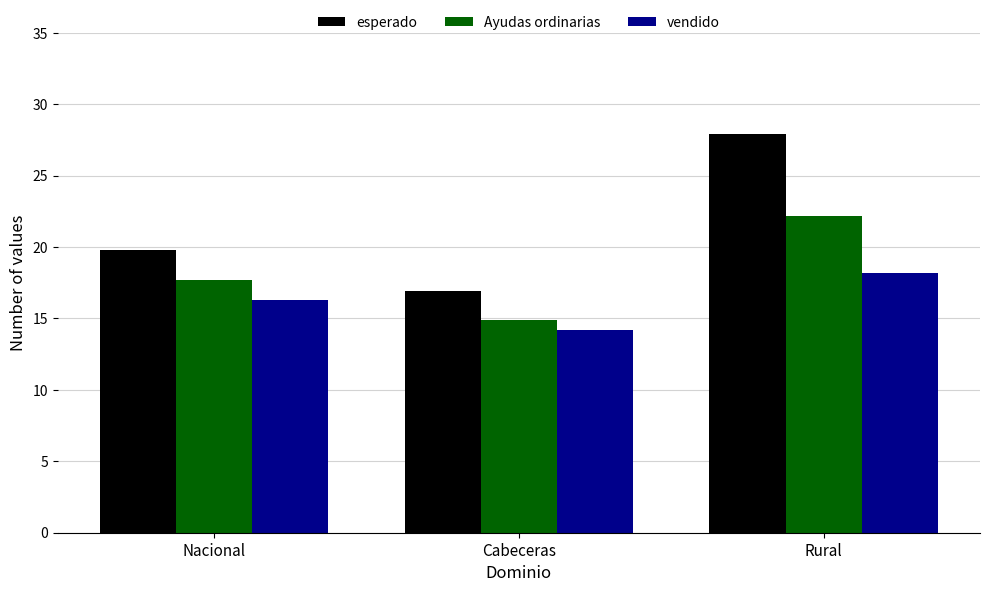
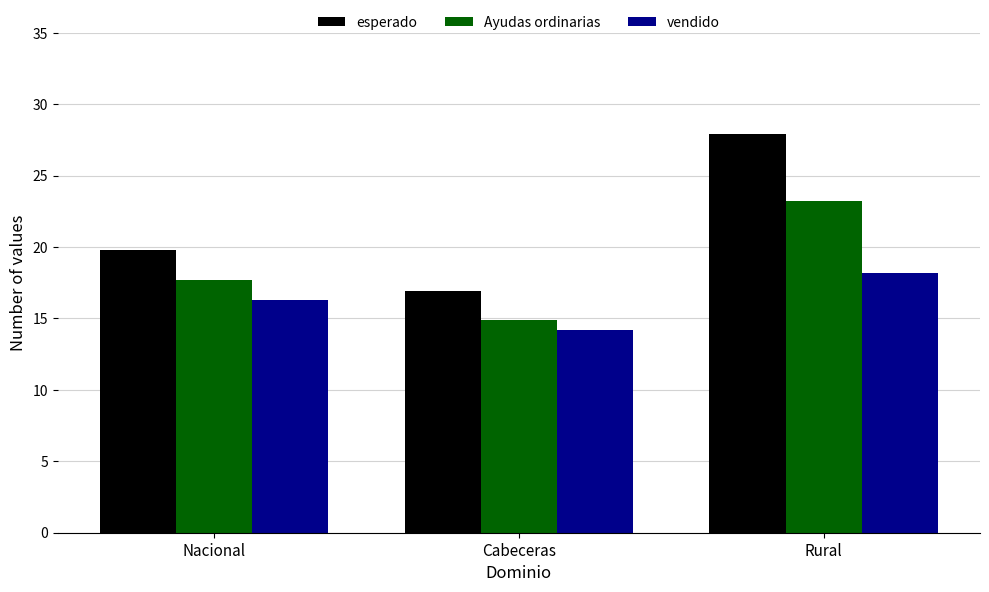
Ayudas ordinarias, Rural: 22.2 -> 23.2
